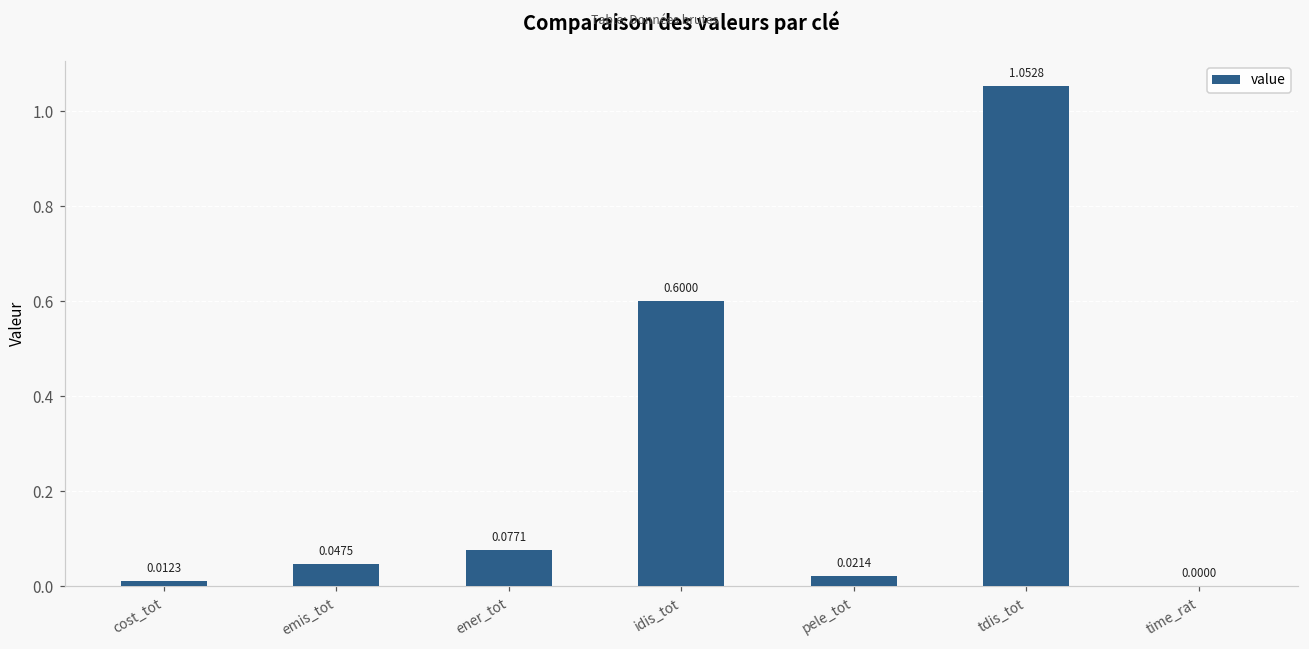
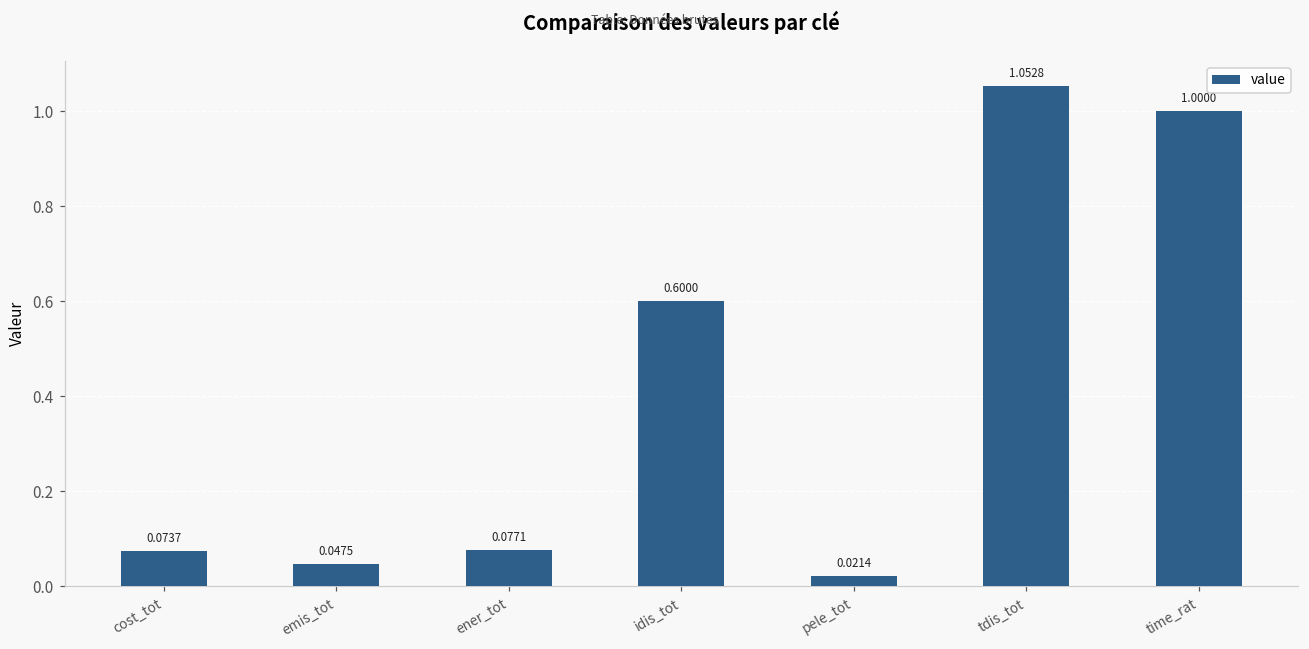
cost_tot: 0.0123 -> 0.0737
time_rat: 0.0000 -> 1.0000
